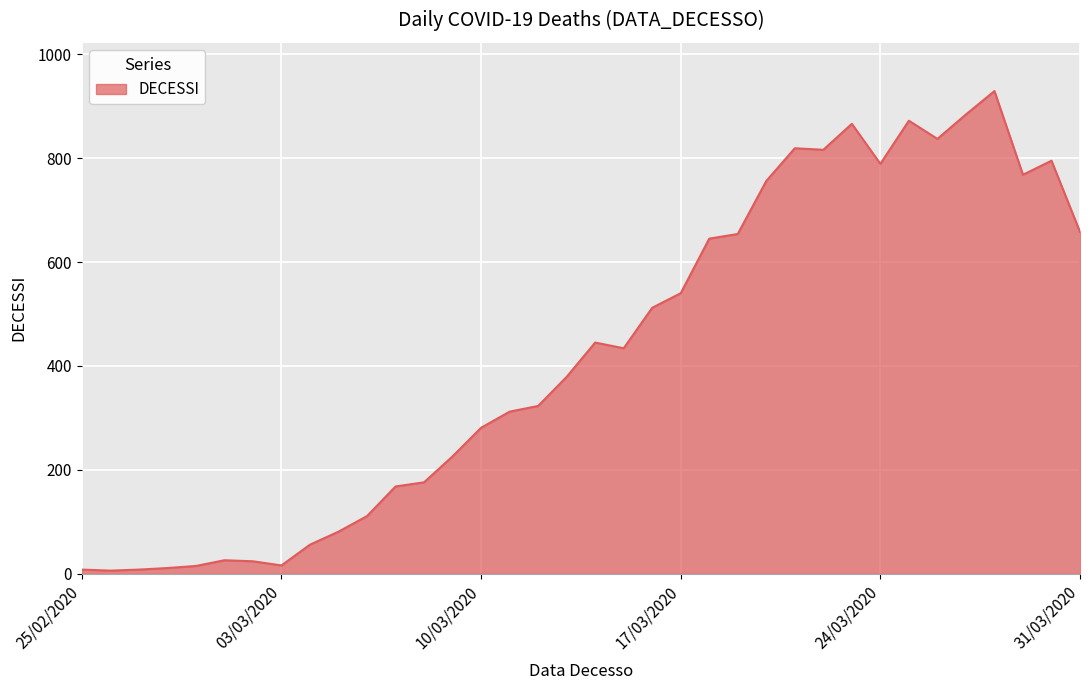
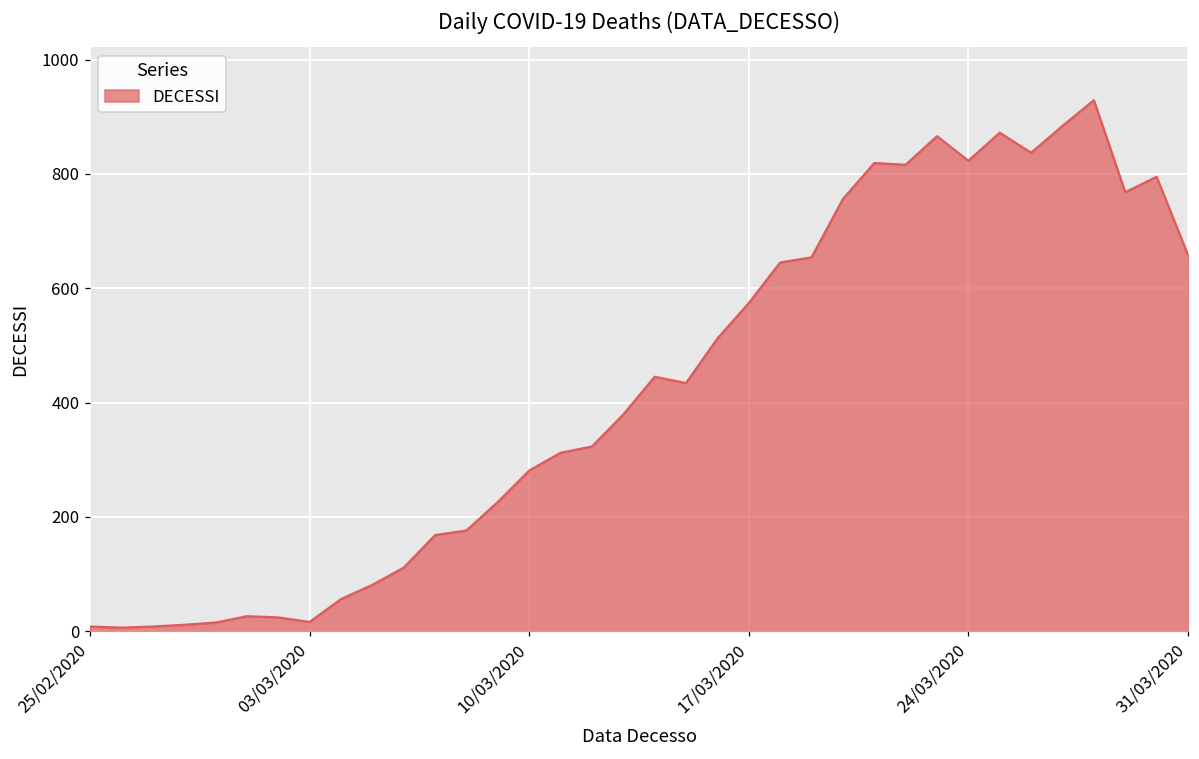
17/03/2020: 540 -> 570
24/03/2020: 790 -> 820
